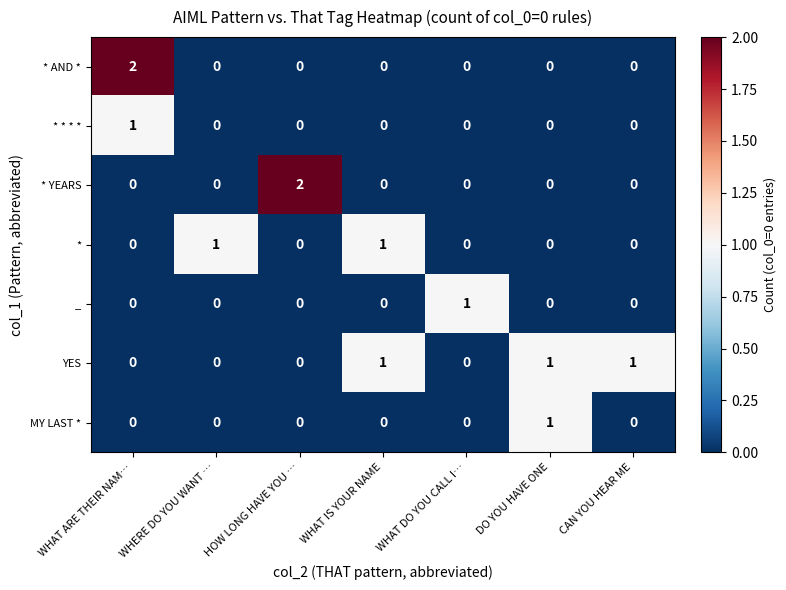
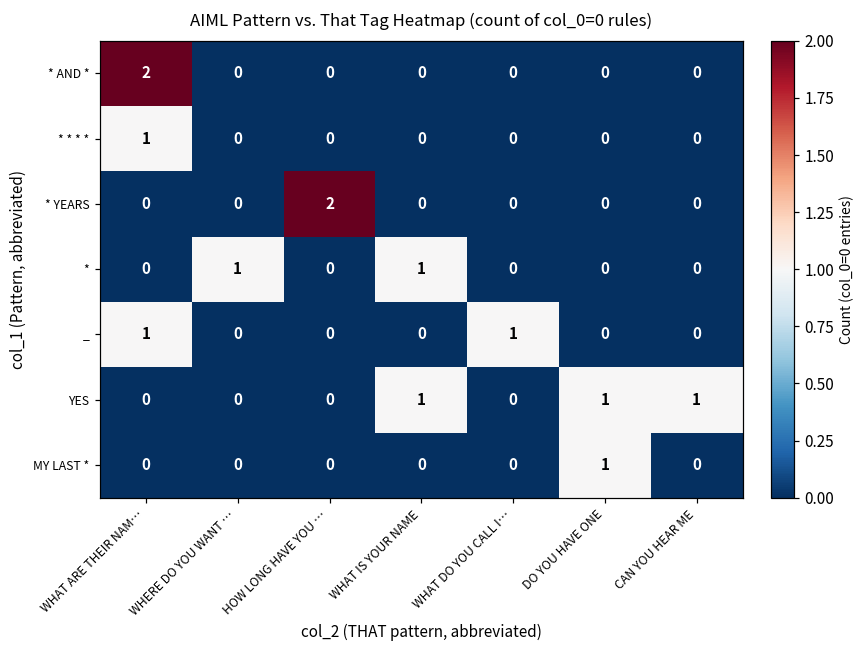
_, WHAT ARE THEIR NAM…: 0 -> 1
